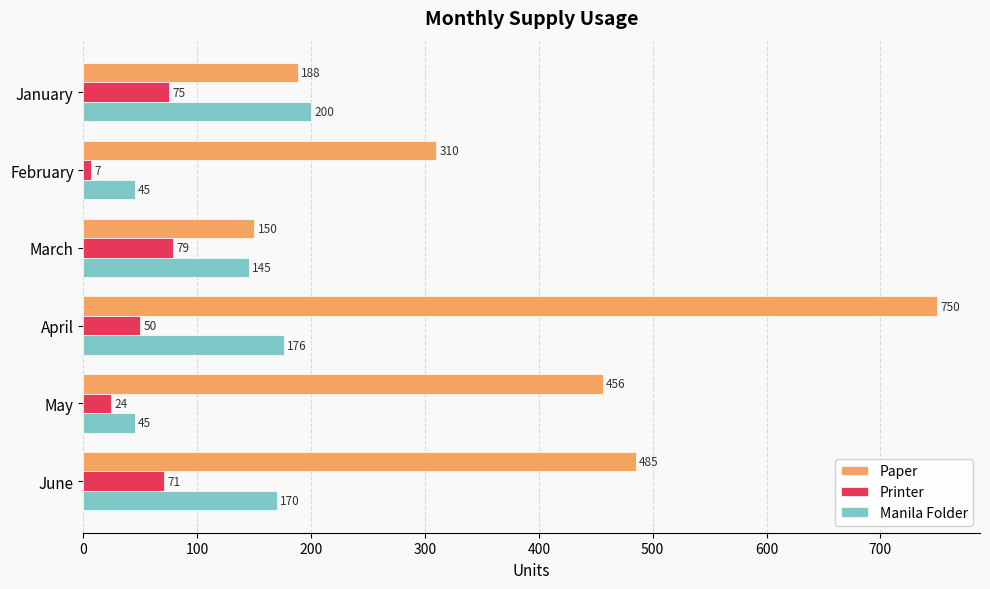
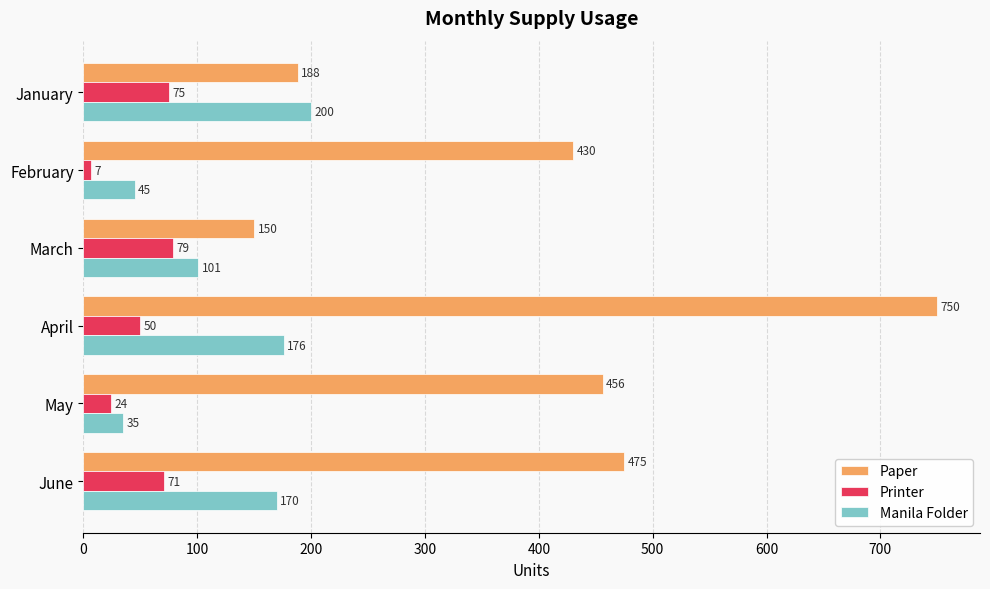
Paper, February: 310 -> 430
Manila Folder, March: 145 -> 101
Manila Folder, May: 45 -> 35
Paper, June: 485 -> 475
